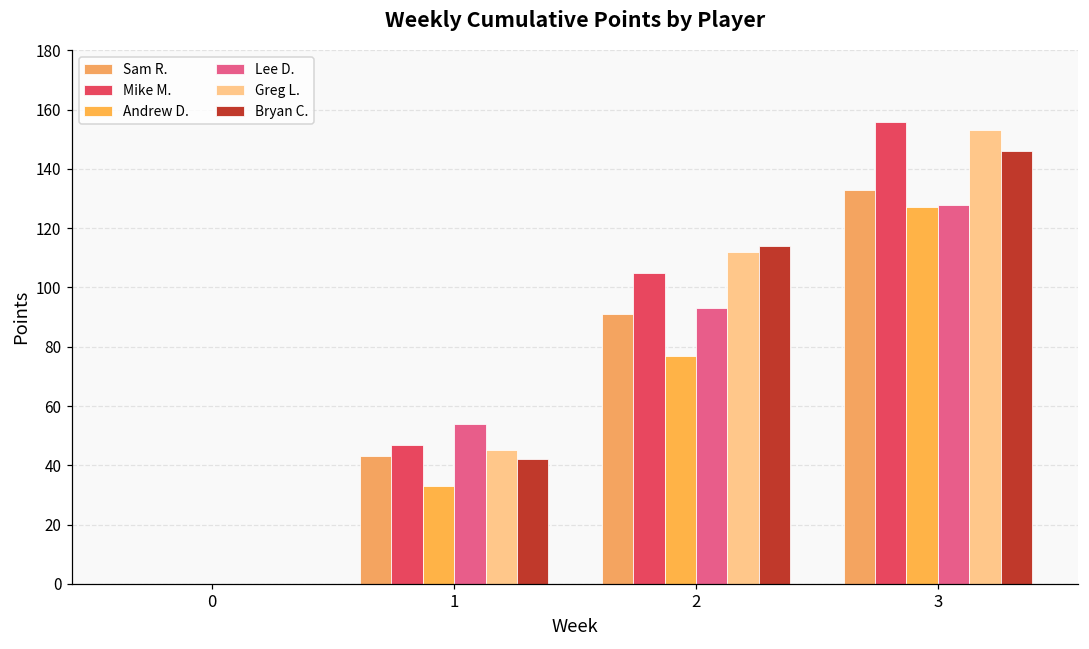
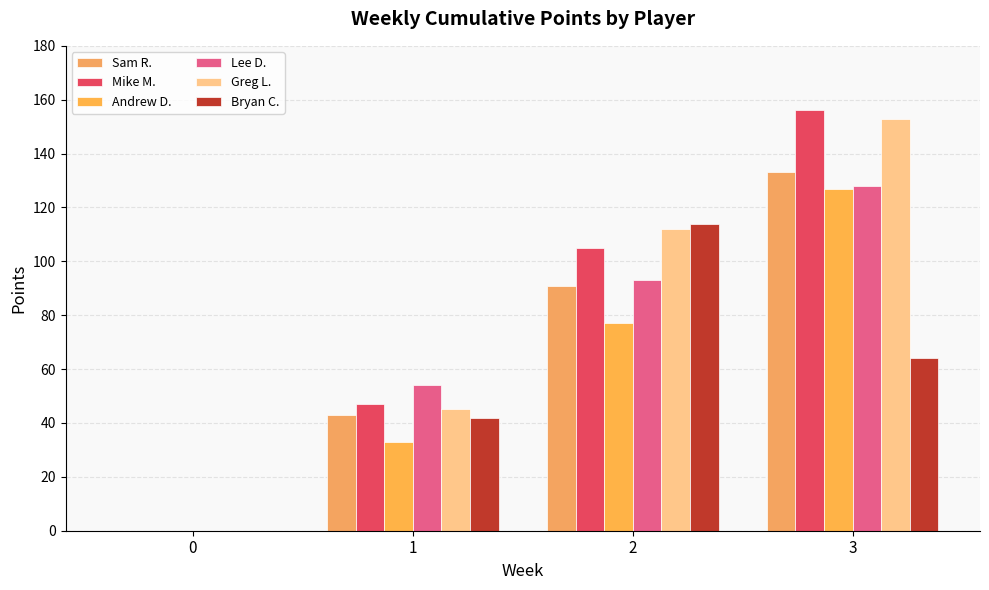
Bryan C., 3: 146 -> 64
